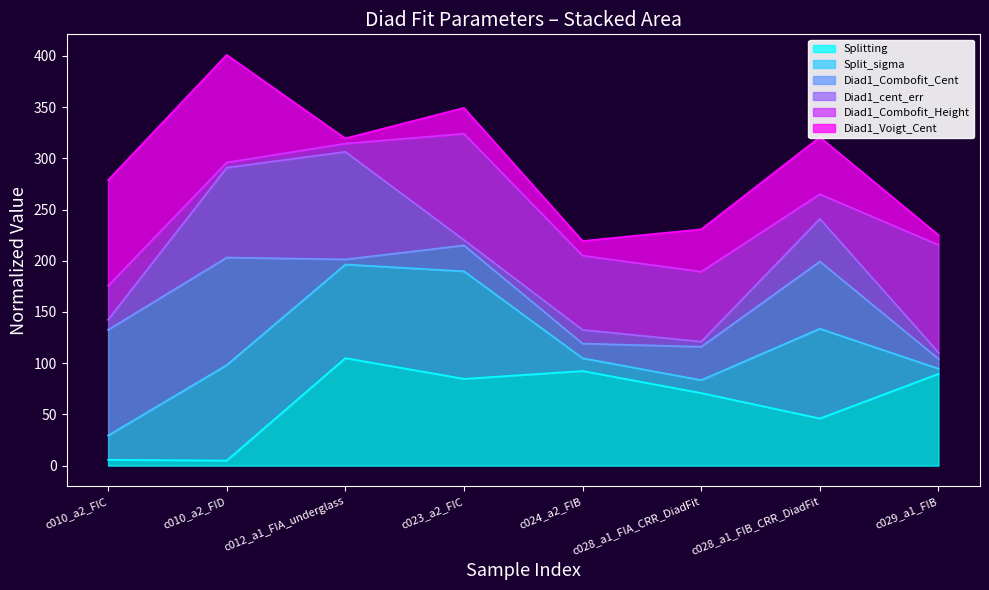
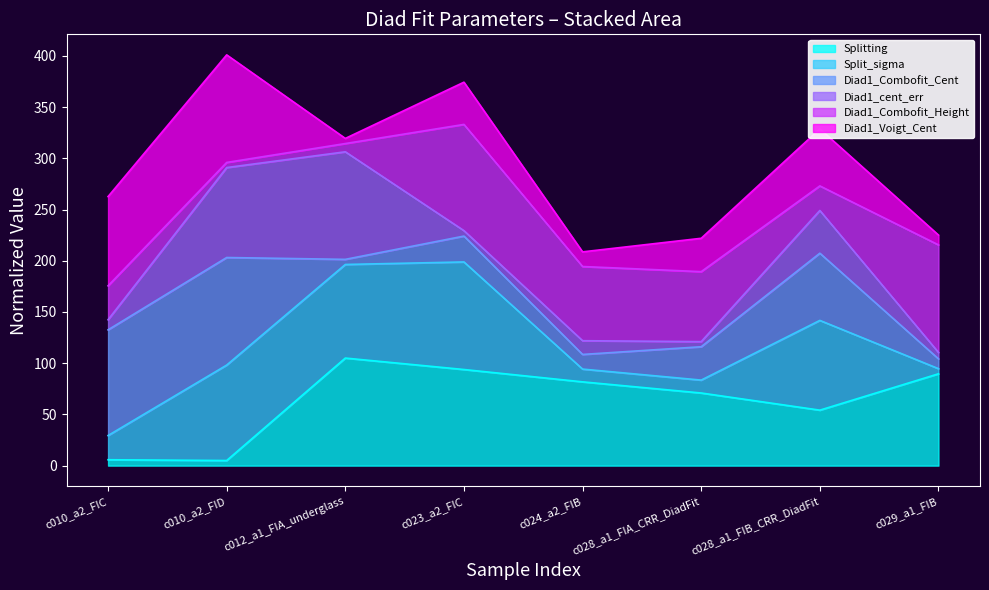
Diad1_Voigt_Cent, c010_a2_FIC: 103 -> 87
Splitting, c023_a2_FIC: 85 -> 94
Diad1_Voigt_Cent, c023_a2_FIC: 25 -> 41
Splitting, c024_a2_FIB: 92 -> 82
Diad1_Voigt_Cent, c028_a1_FIA_CRR_DiadFit: 41 -> 33
Splitting, c028_a1_FIB_CRR_DiadFit: 46 -> 54
